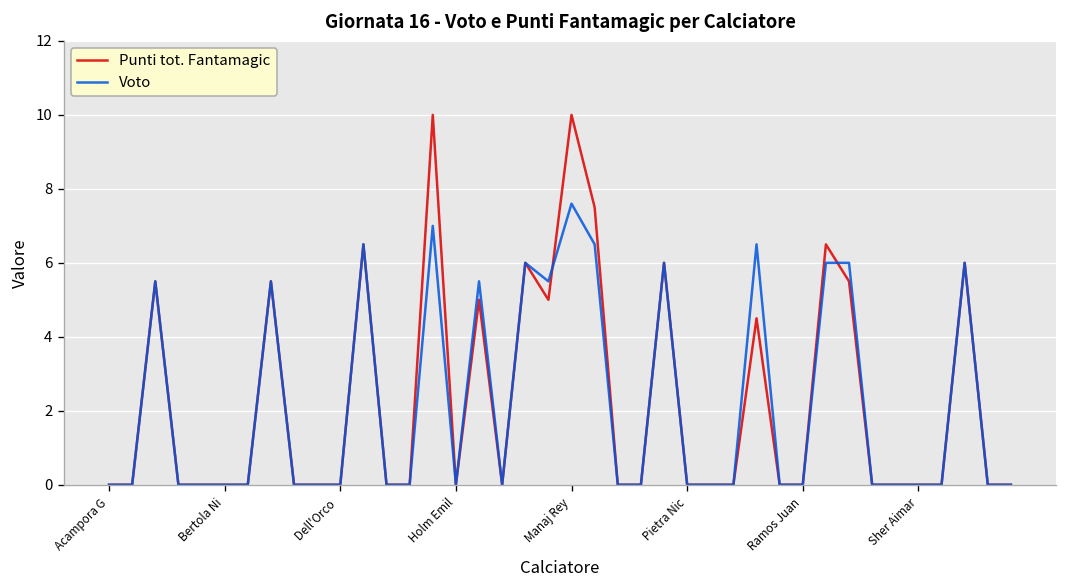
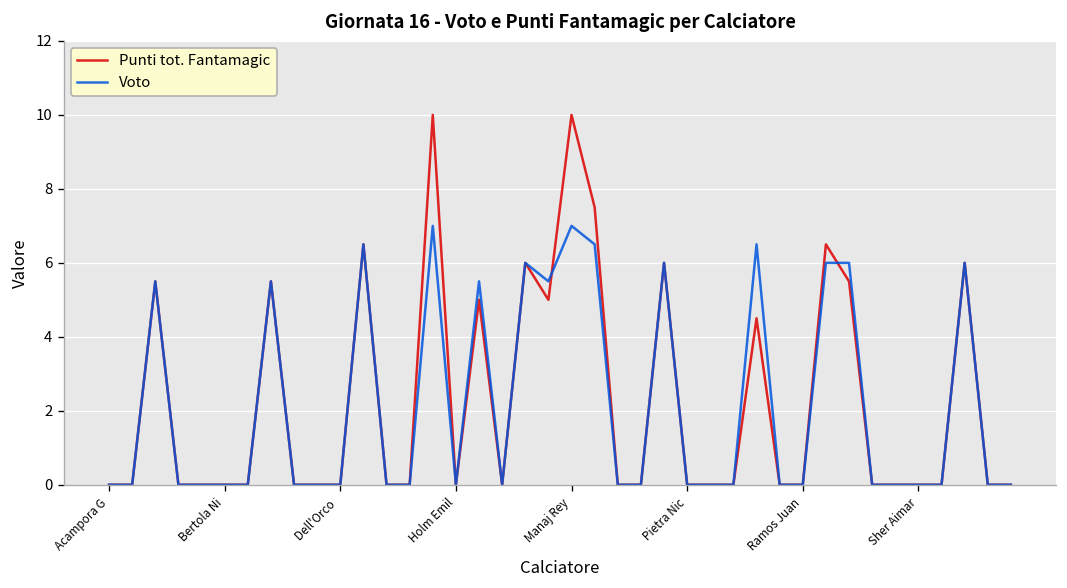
Voto, Manaj Rey: 7.6 -> 7.0
